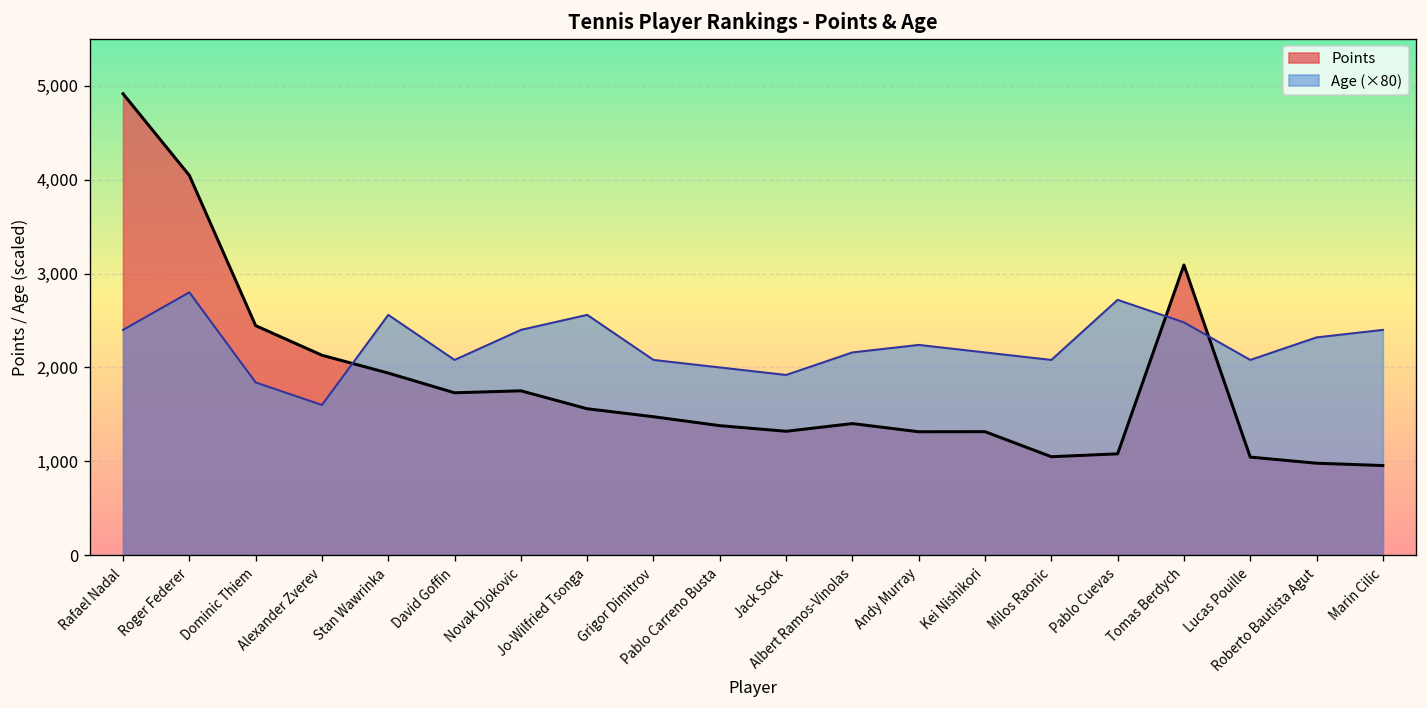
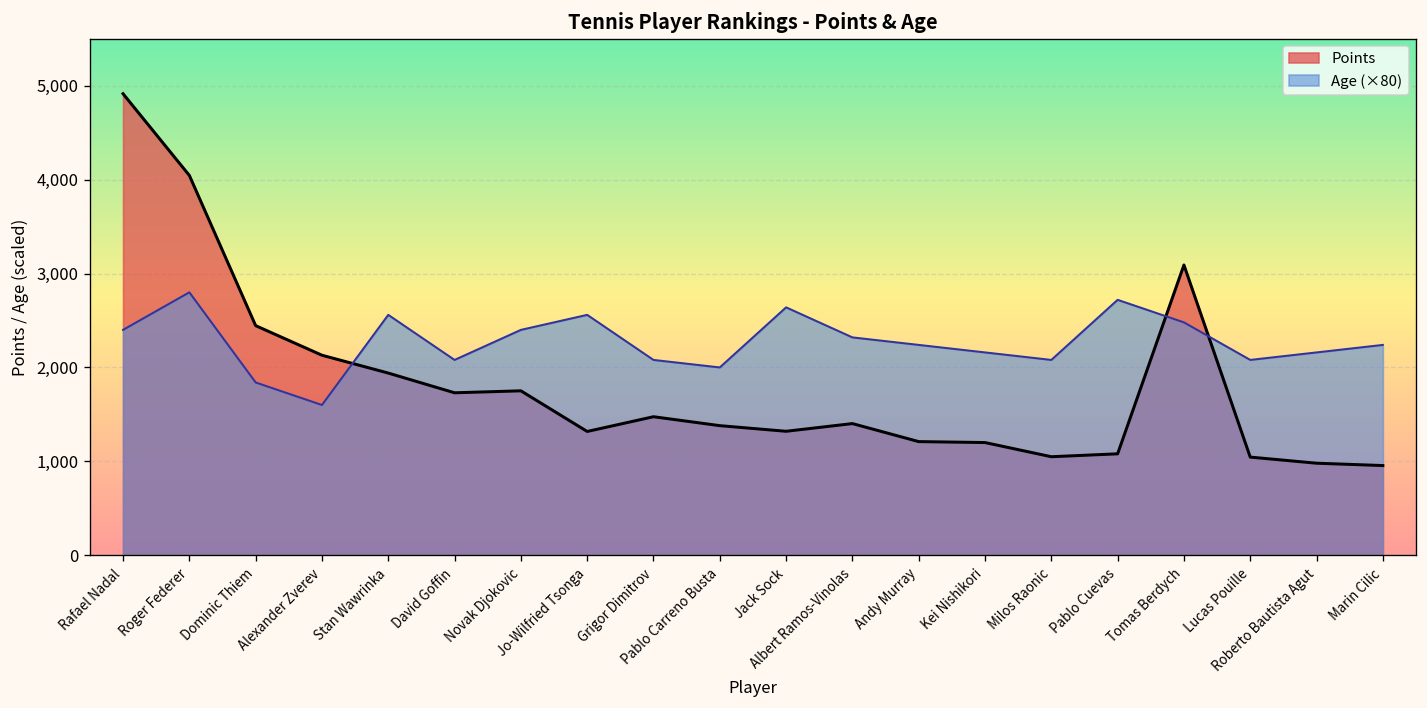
Points, Jo-Wilfried Tsonga: 1,600 -> 1,300
Age (×80), Jack Sock: 1,900 -> 2,600
Age (×80), Albert Ramos-Vinolas: 2,200 -> 2,300
Points, Andy Murray: 1,300 -> 1,200
Points, Kei Nishikori: 1,300 -> 1,200
Age (×80), Roberto Bautista Agut: 2,300 -> 2,200
Age (×80), Marin Cilic: 2,400 -> 2,200
